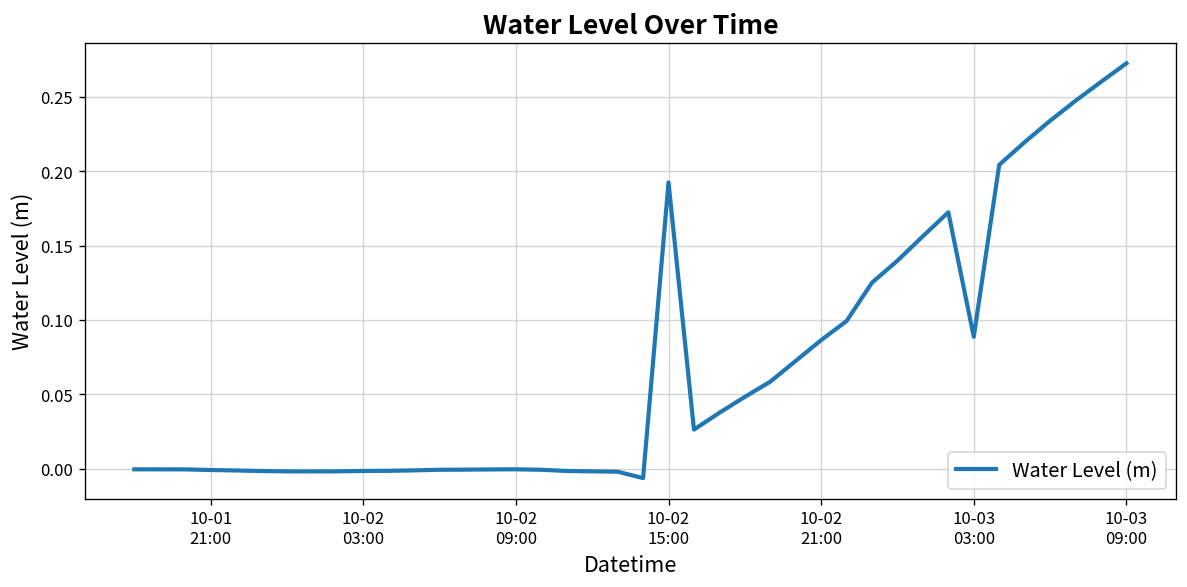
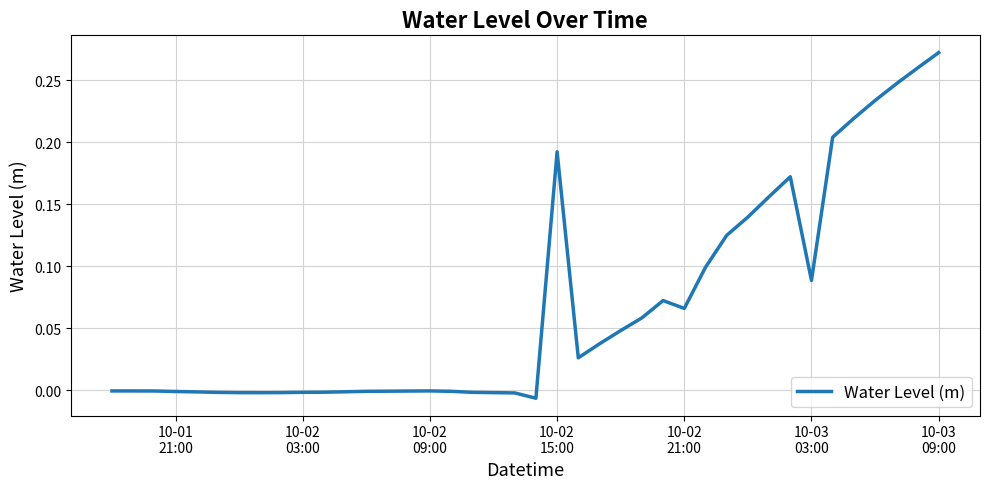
10-02 21:00: 0.086 -> 0.066
